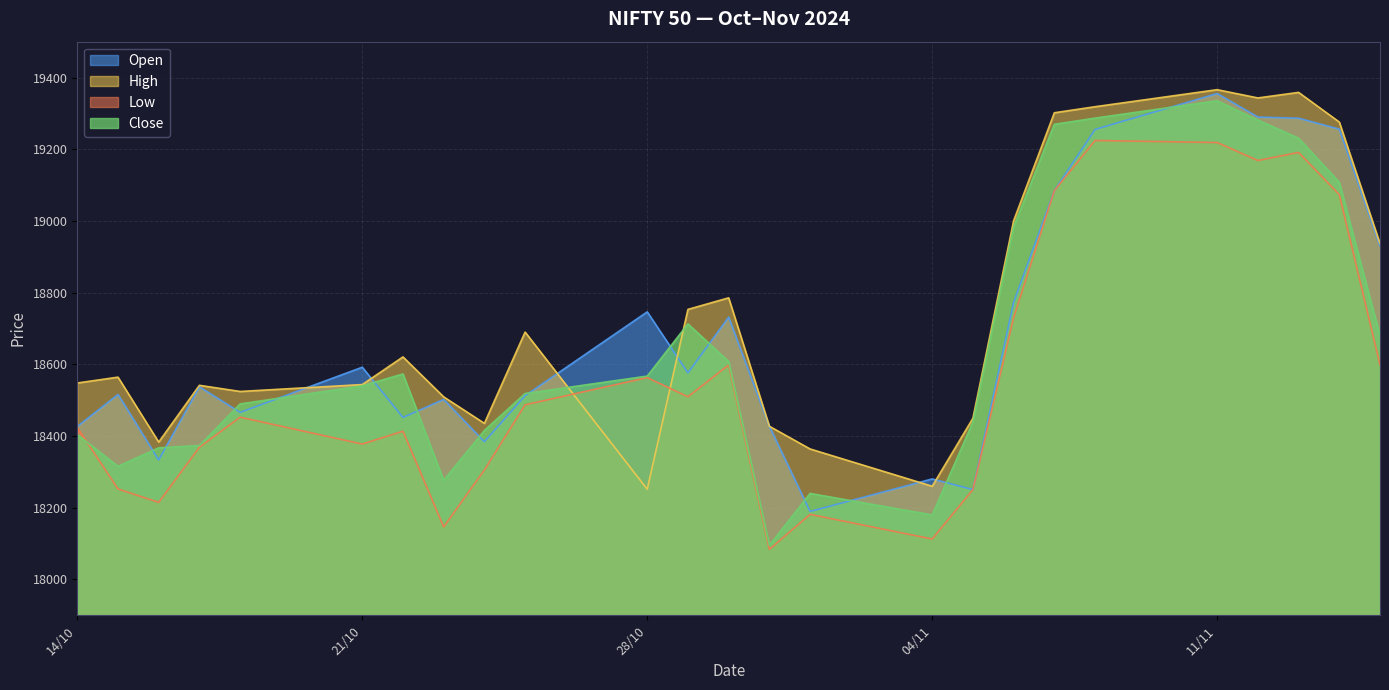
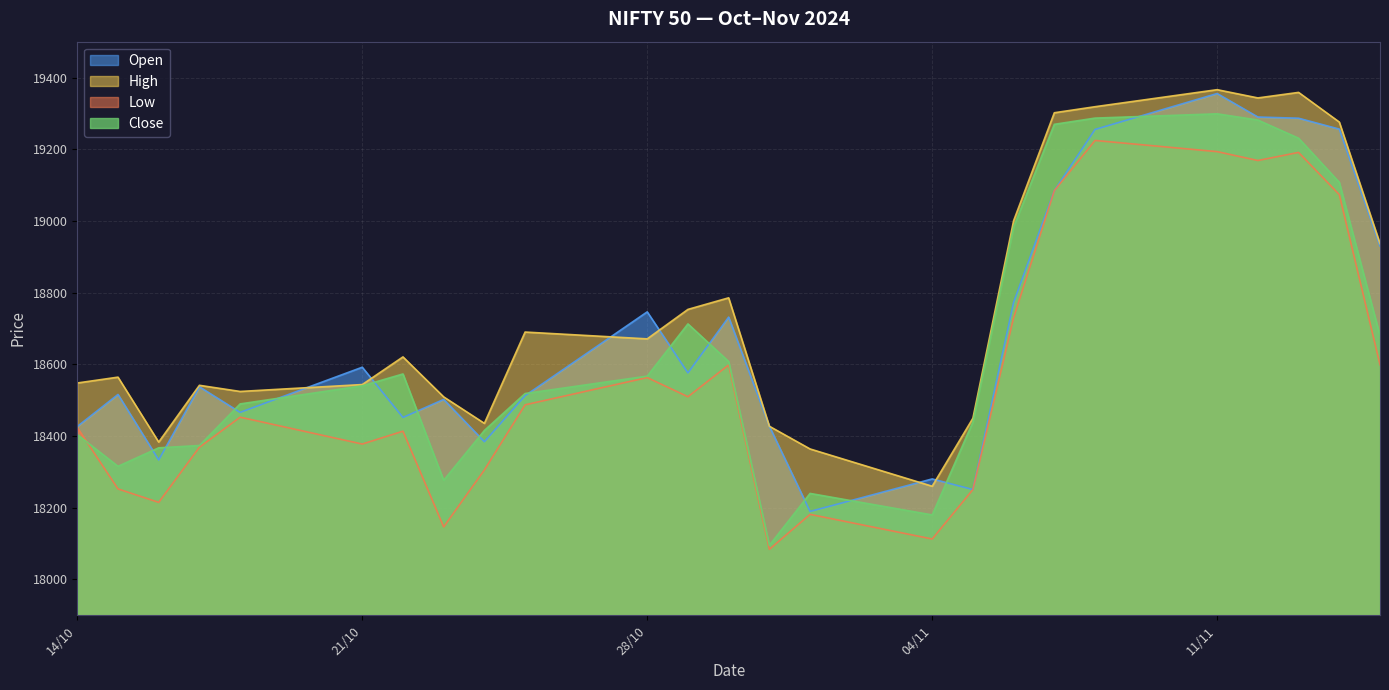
High, 28/10: 18250 -> 18670
Low, 11/11: 19220 -> 19190
Close, 11/11: 19340 -> 19300
